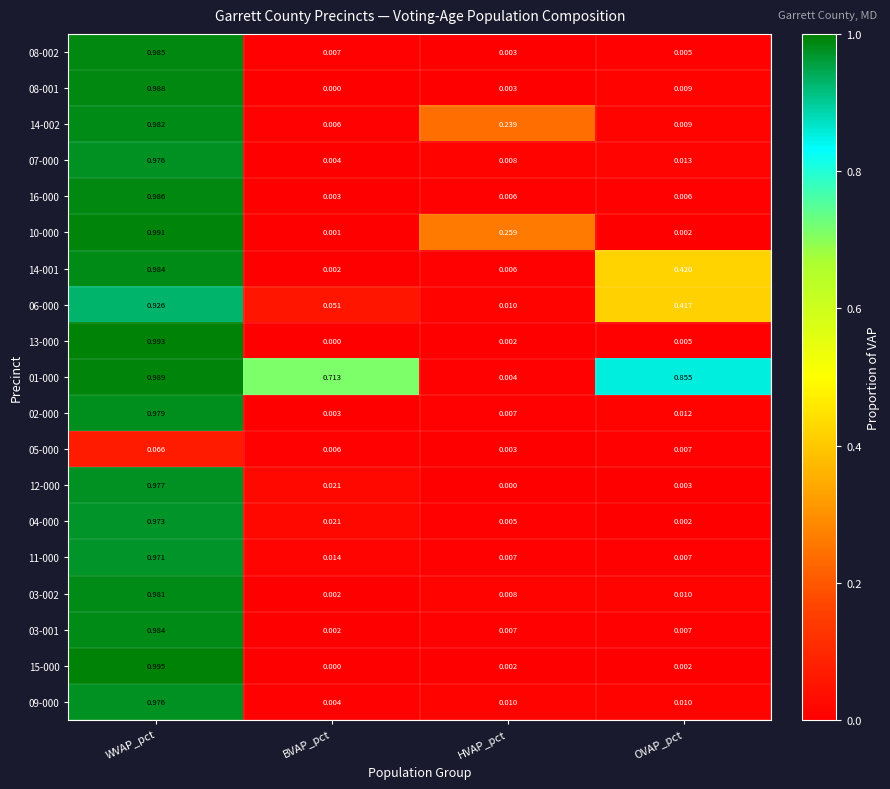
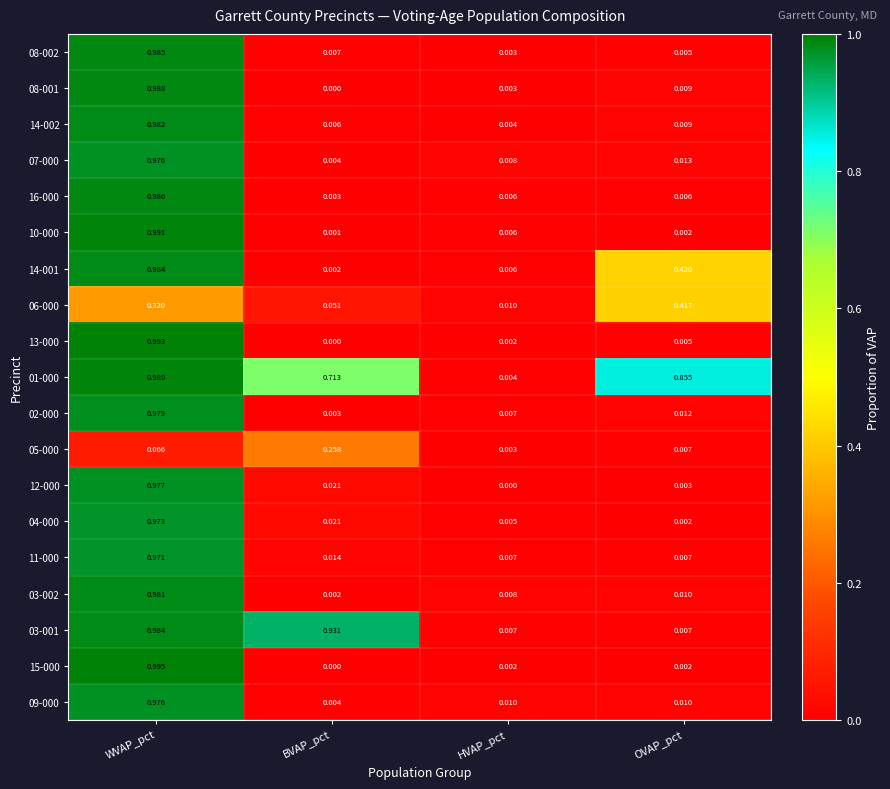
14-002, HVAP_pct: 0.239 -> 0.004
10-000, HVAP_pct: 0.259 -> 0.006
06-000, WVAP_pct: 0.926 -> 0.320
05-000, BVAP_pct: 0.006 -> 0.258
03-001, BVAP_pct: 0.002 -> 0.931
